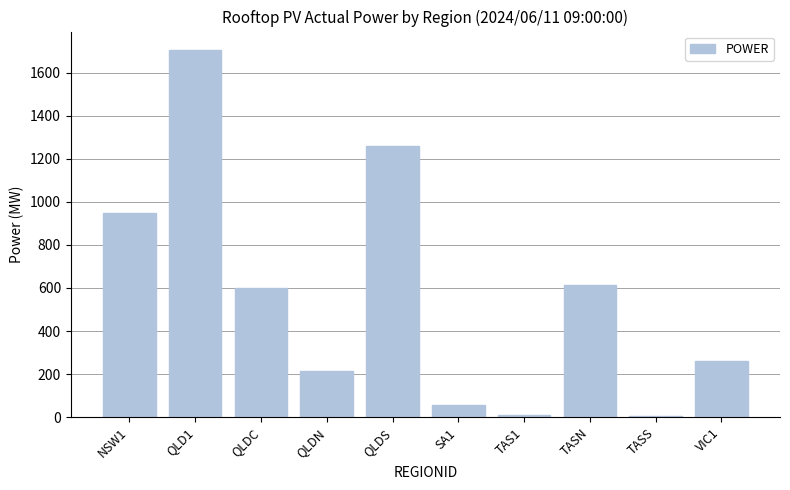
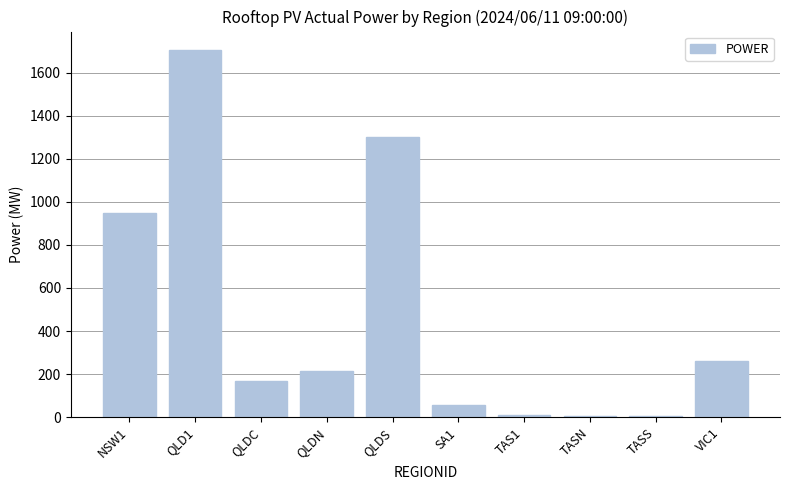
QLDC: 600 -> 170
QLDS: 1260 -> 1300
TASN: 610 -> 10
